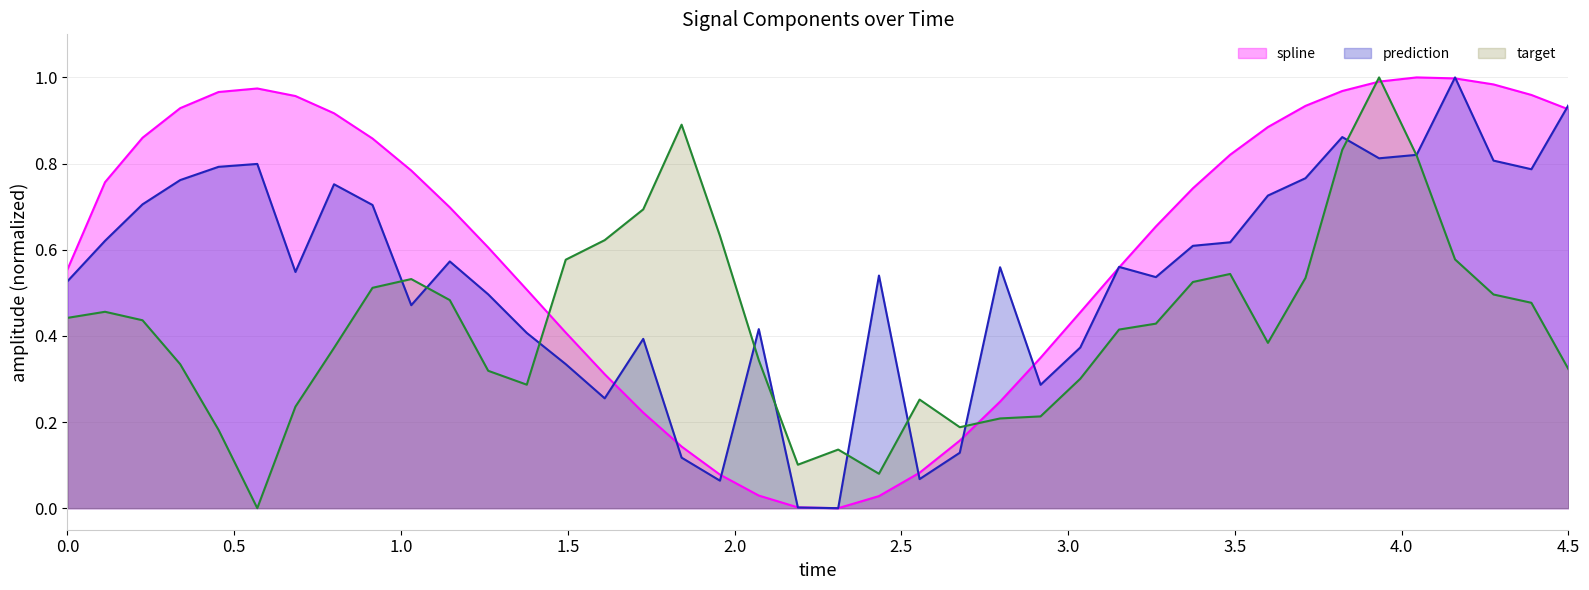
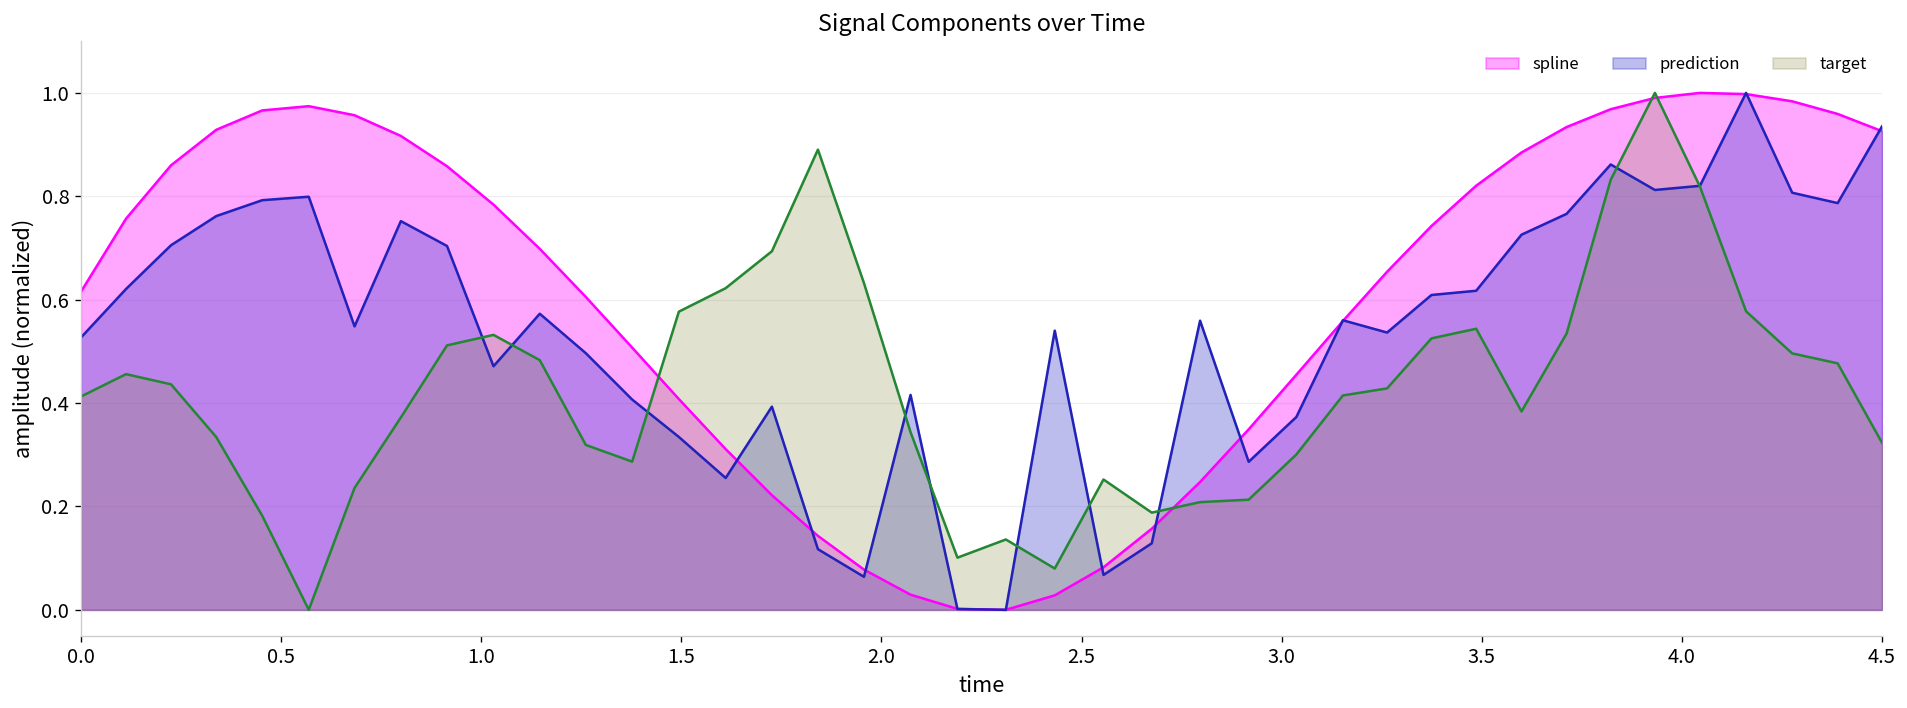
spline, 0.0: 0.55 -> 0.62
target, 0.0: 0.44 -> 0.41
